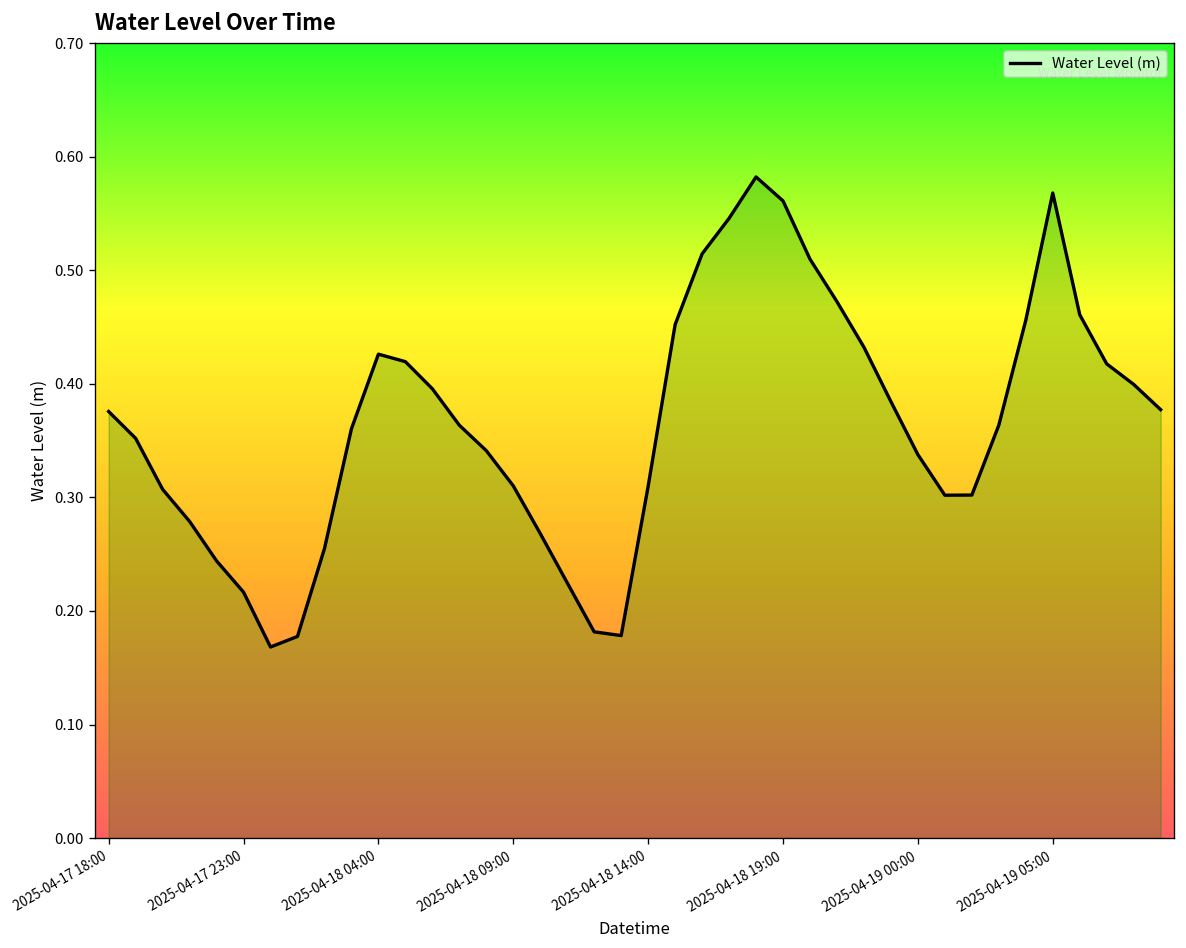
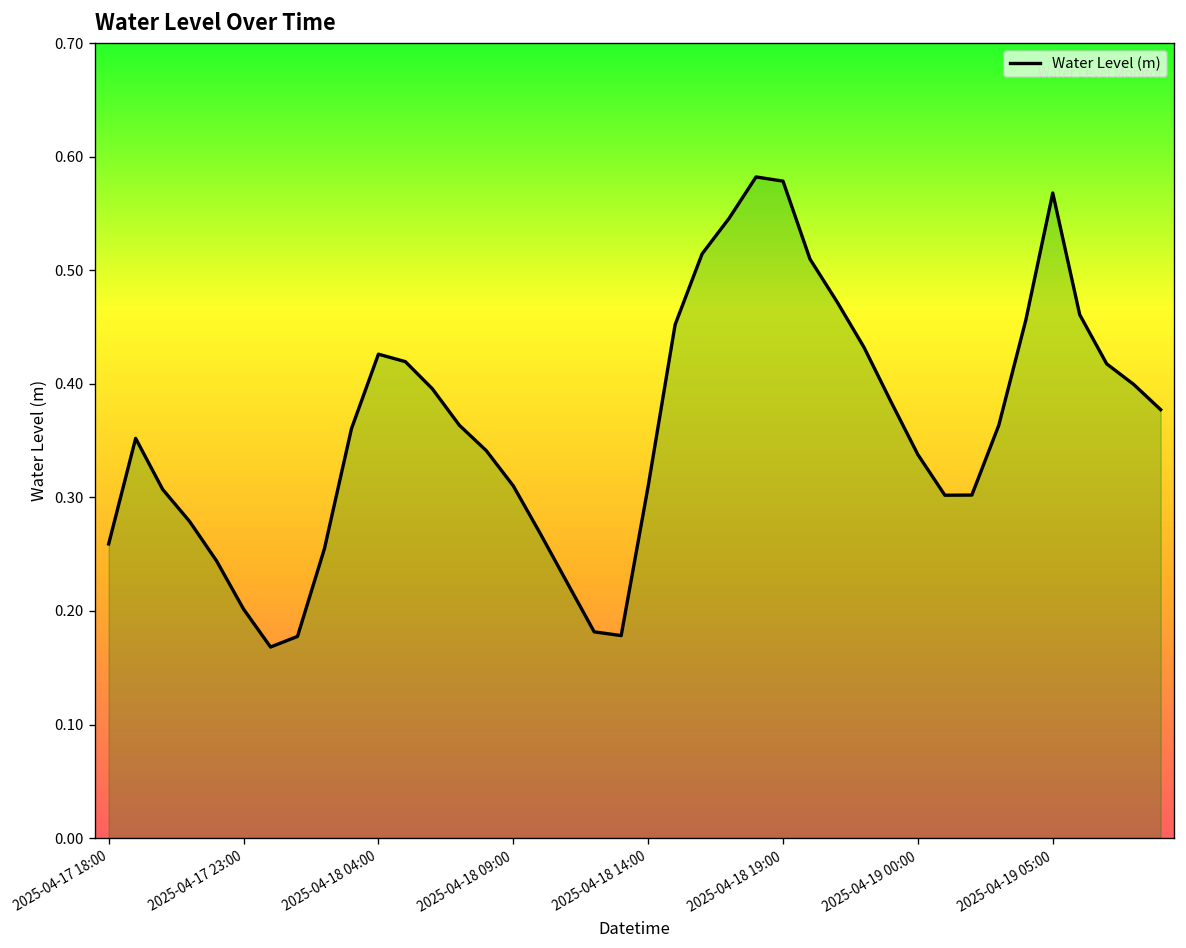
2025-04-17 18:00: 0.38 -> 0.26
2025-04-17 23:00: 0.22 -> 0.20
2025-04-18 19:00: 0.56 -> 0.58
